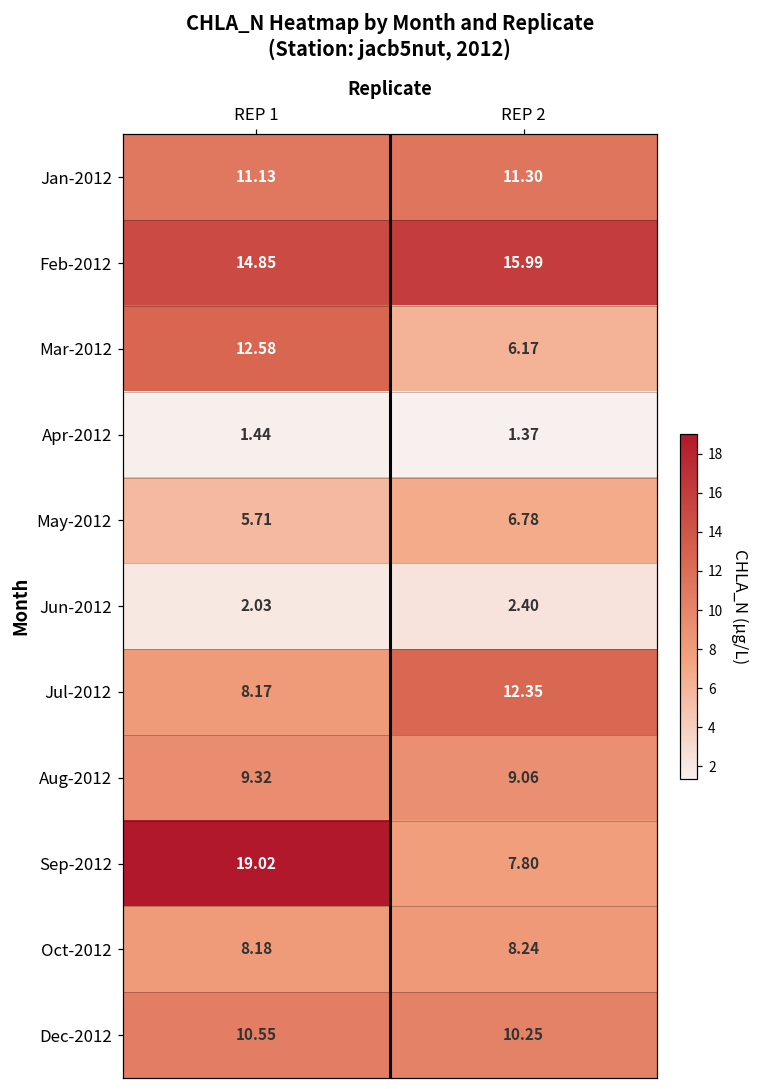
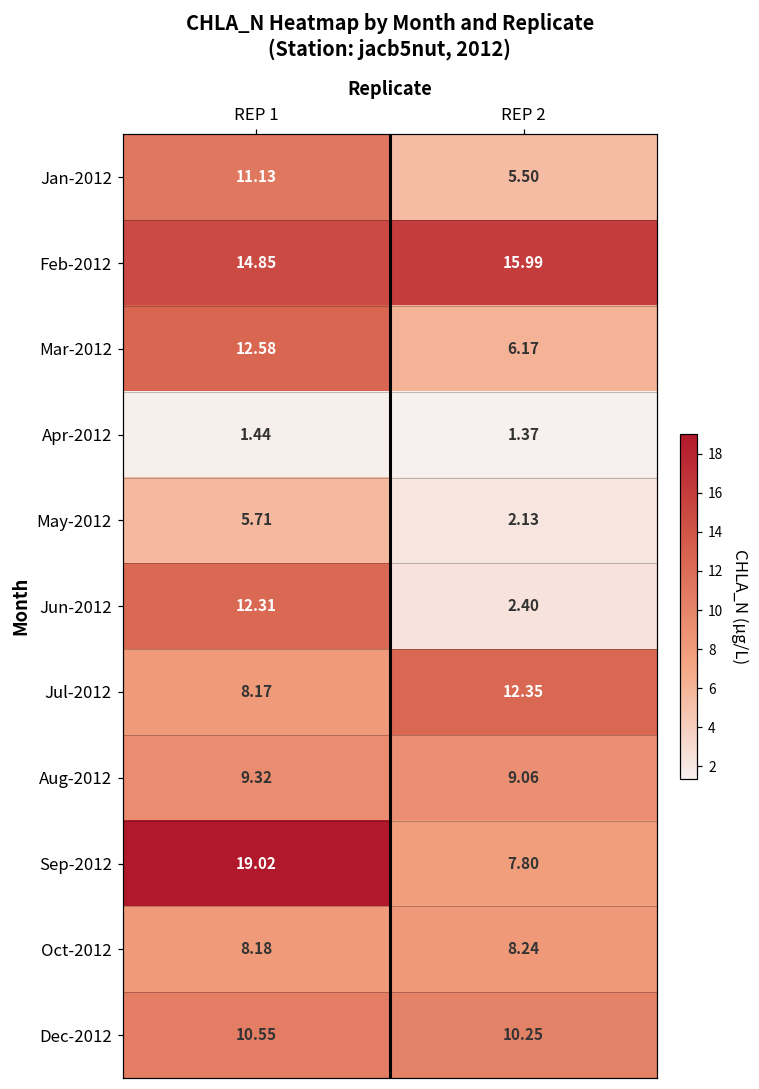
Jan-2012, REP 2: 11.30 -> 5.50
May-2012, REP 2: 6.78 -> 2.13
Jun-2012, REP 1: 2.03 -> 12.31
